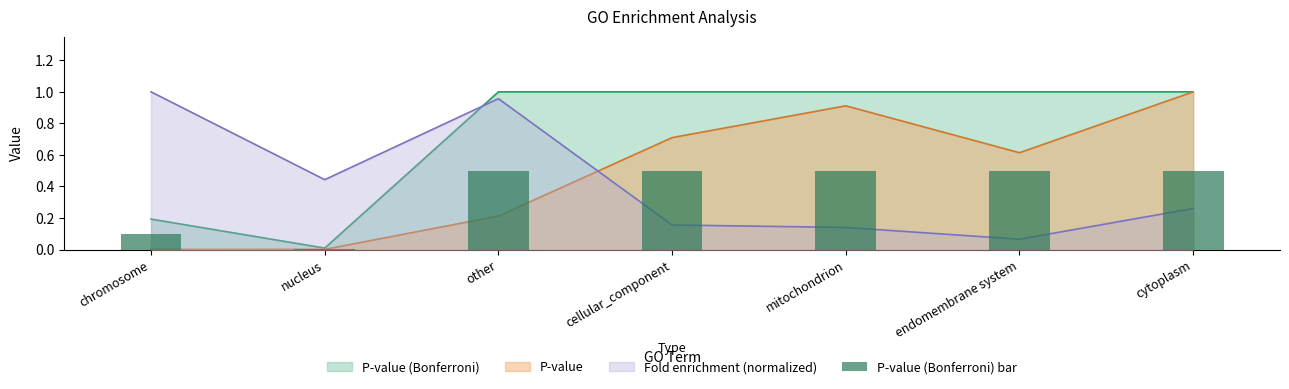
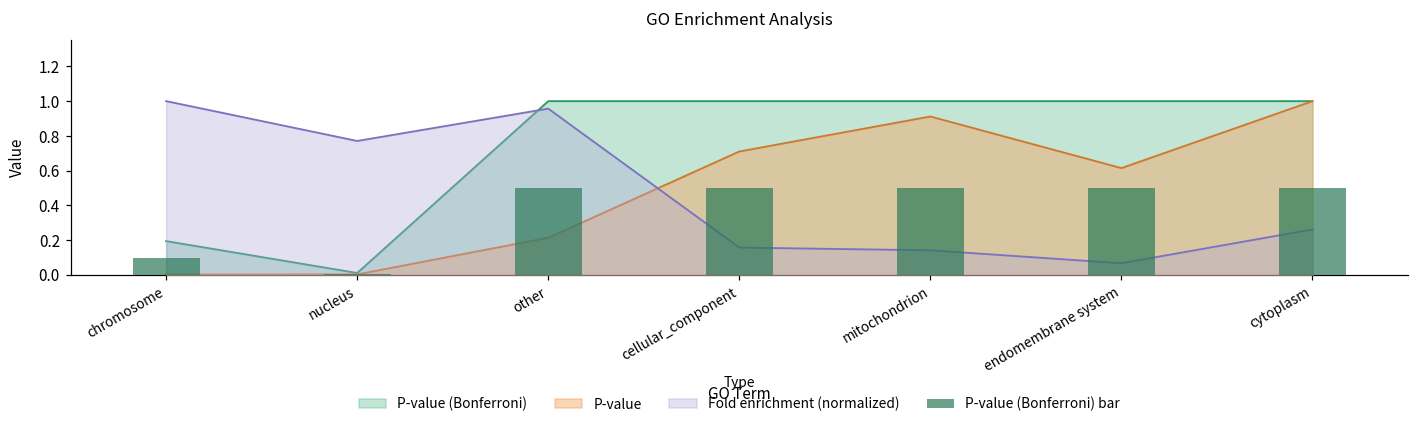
Fold enrichment (normalized), nucleus: 0.44 -> 0.77
